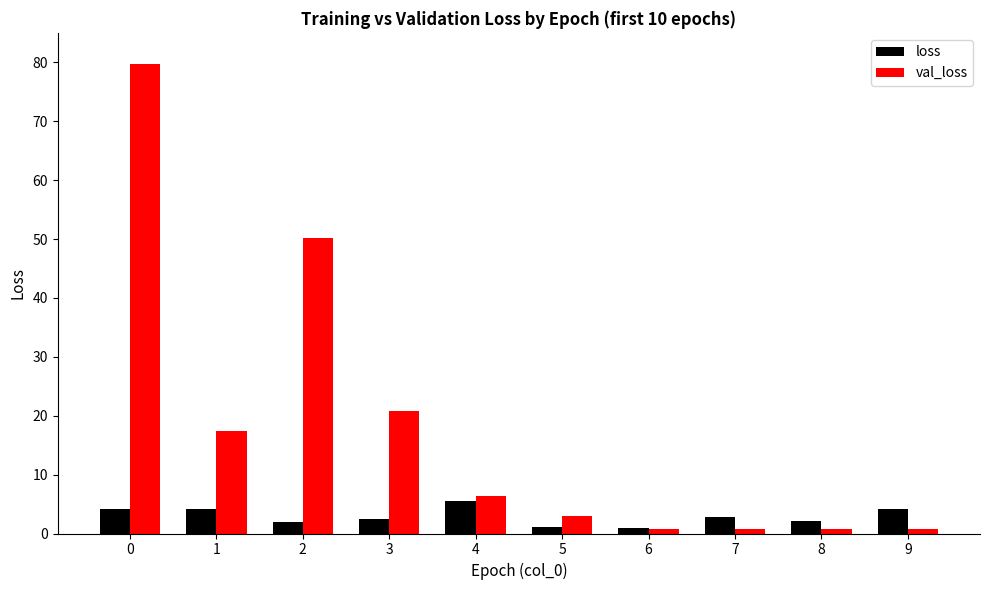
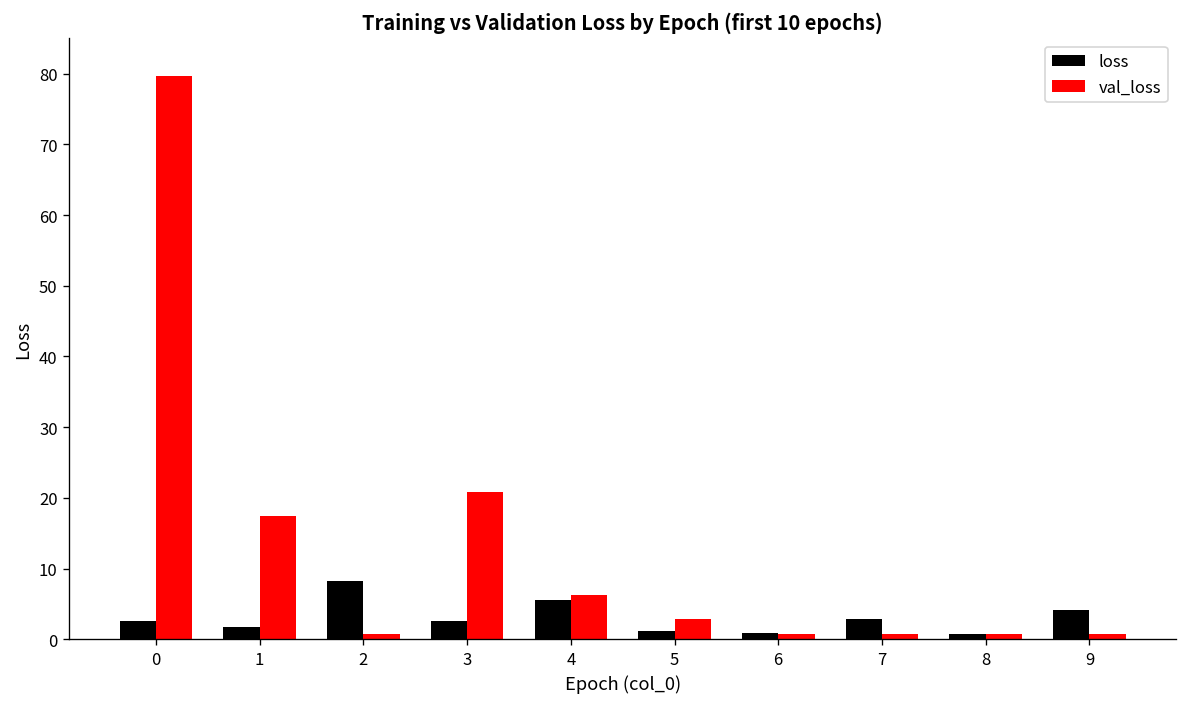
loss, 0: 4 -> 3
loss, 1: 4 -> 2
loss, 2: 2 -> 8
val_loss, 2: 50 -> 1
loss, 8: 2 -> 1
